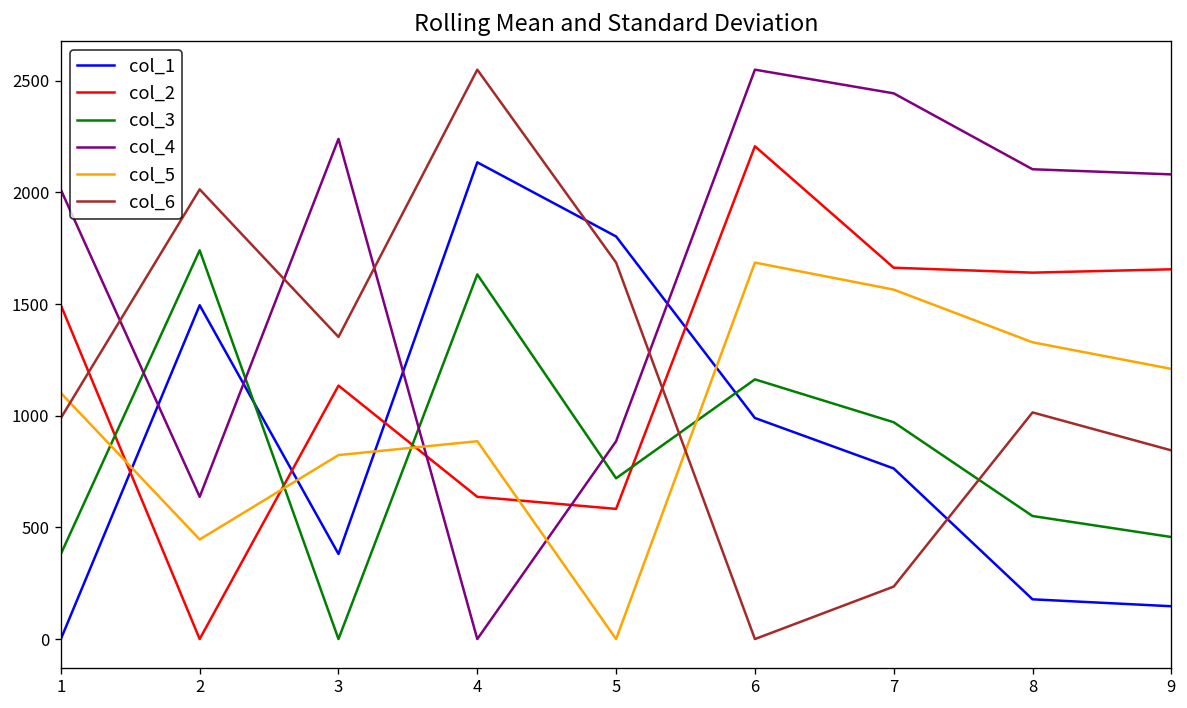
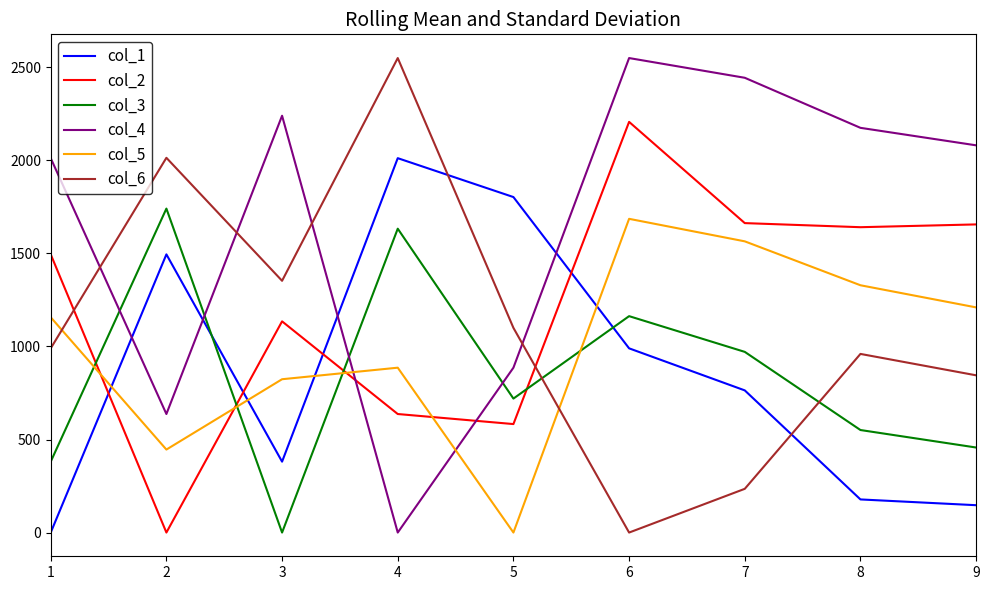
col_5, 1: 1100 -> 1160
col_1, 4: 2140 -> 2010
col_6, 5: 1690 -> 1100
col_4, 8: 2100 -> 2180
col_6, 8: 1020 -> 960
